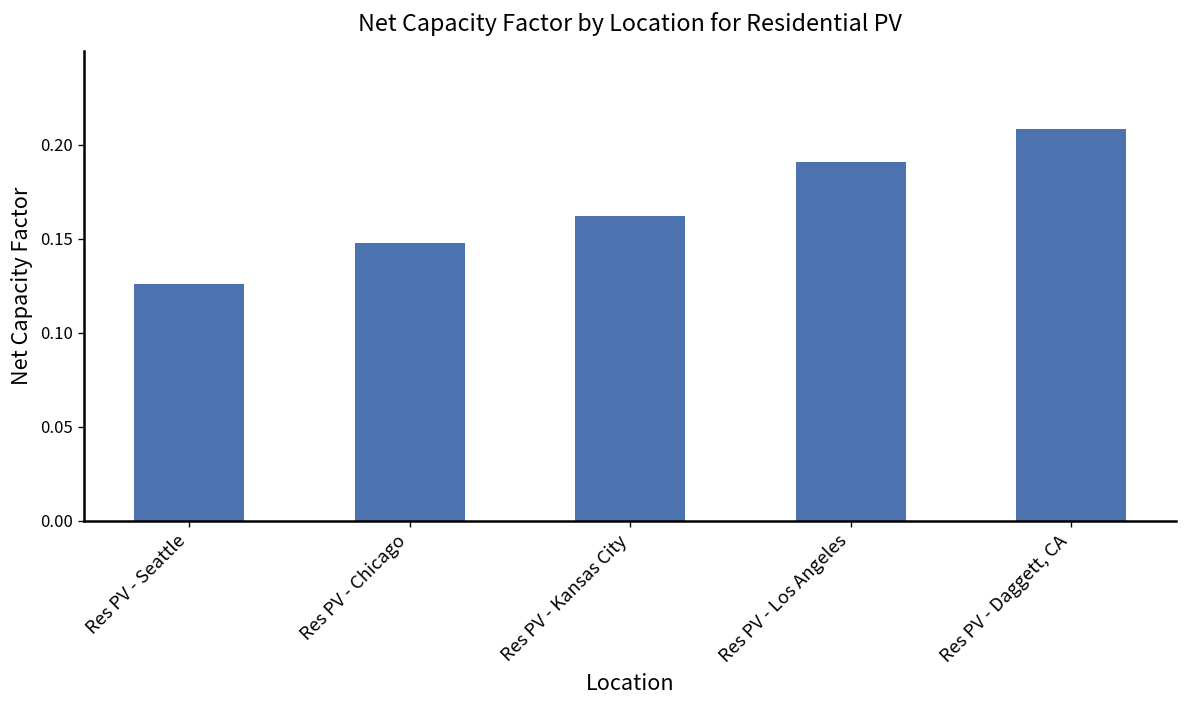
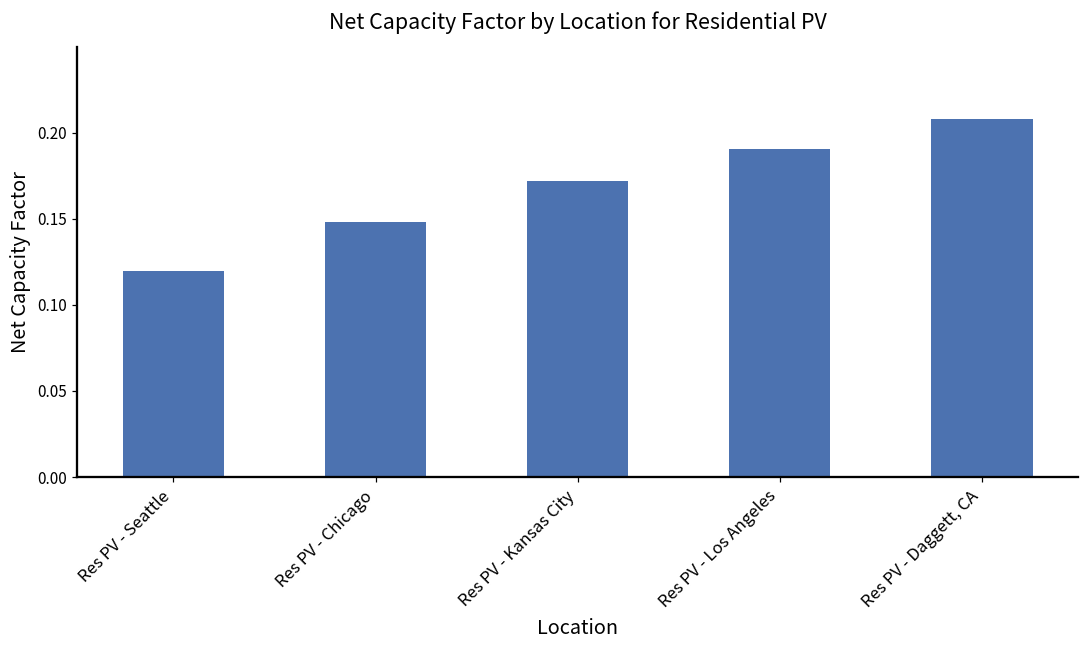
Res PV - Seattle: 0.126 -> 0.120
Res PV - Kansas City: 0.162 -> 0.172
